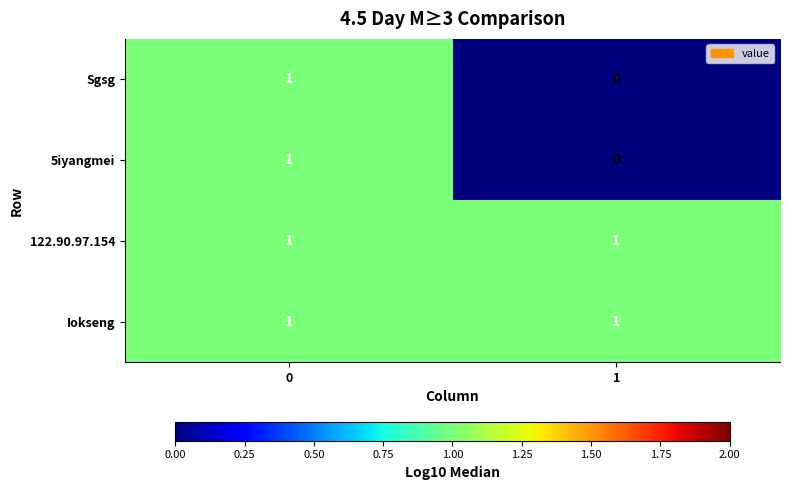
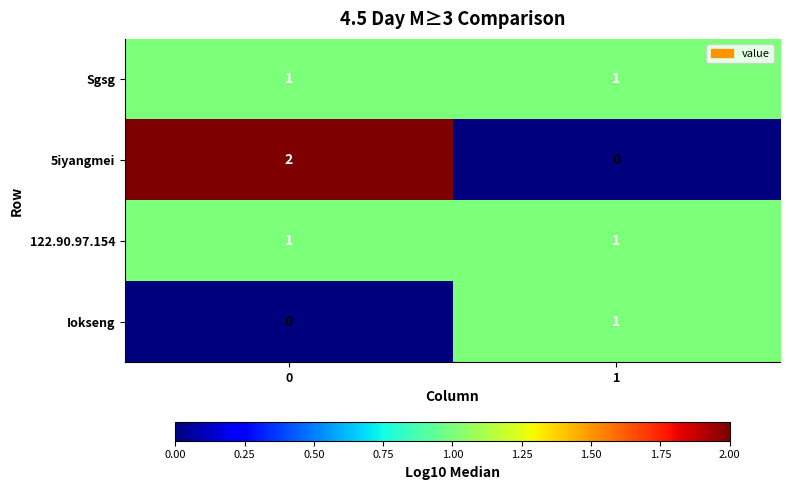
Sgsg, 1: 0 -> 1
5iyangmei, 0: 1 -> 2
Iokseng, 0: 1 -> 0
